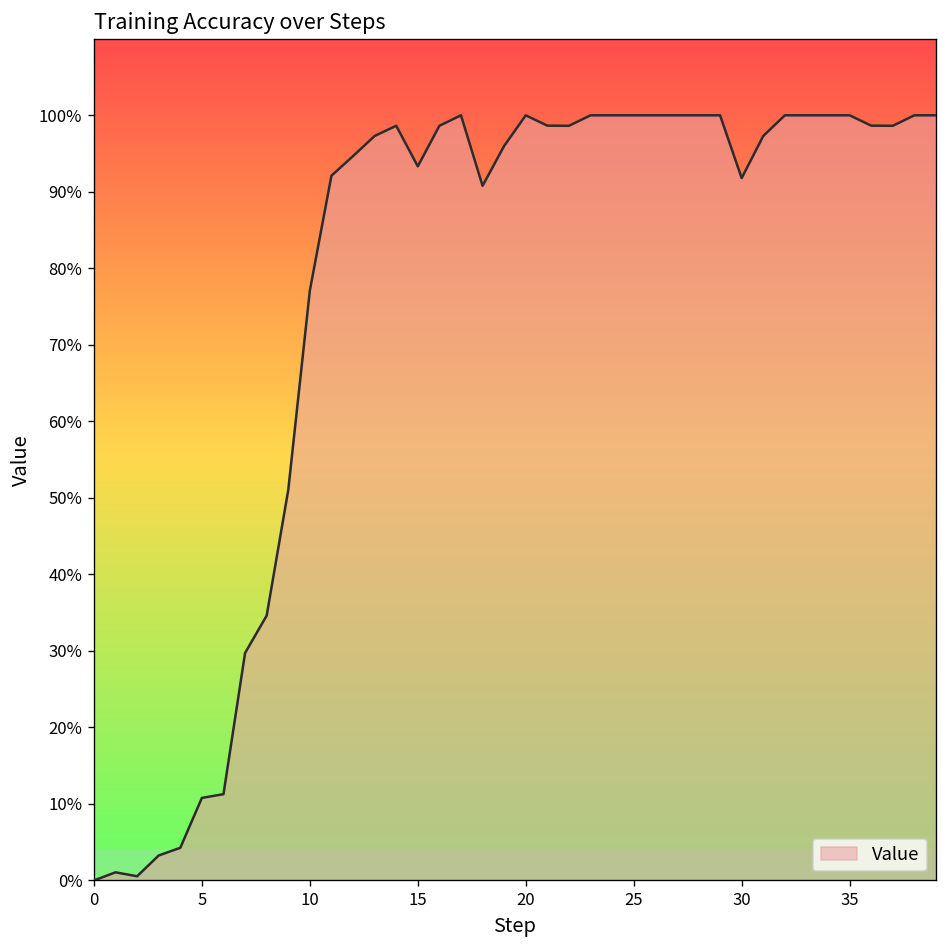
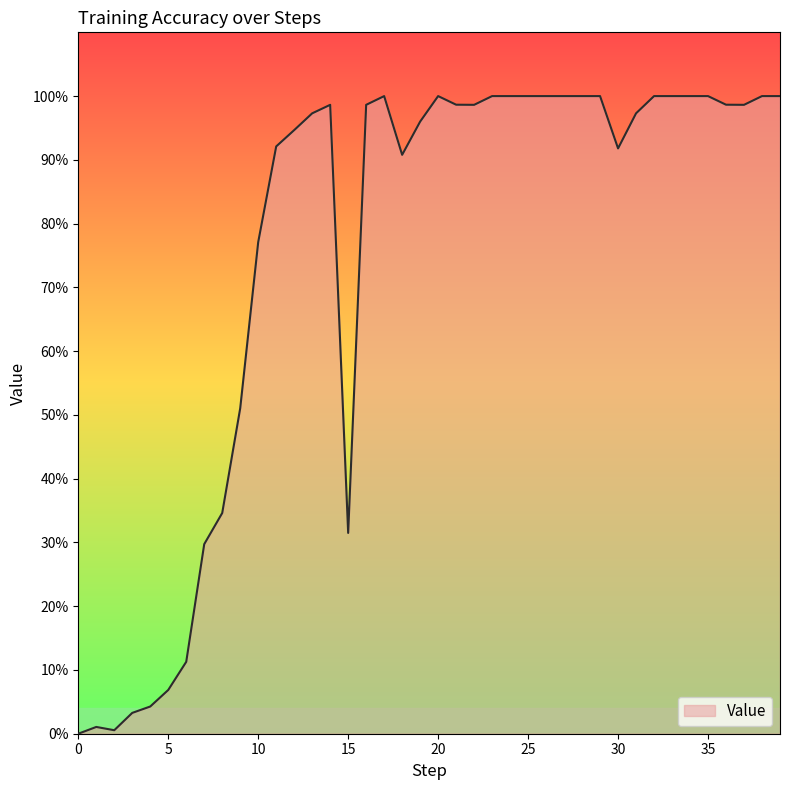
5: 11% -> 7%
15: 93% -> 31%
